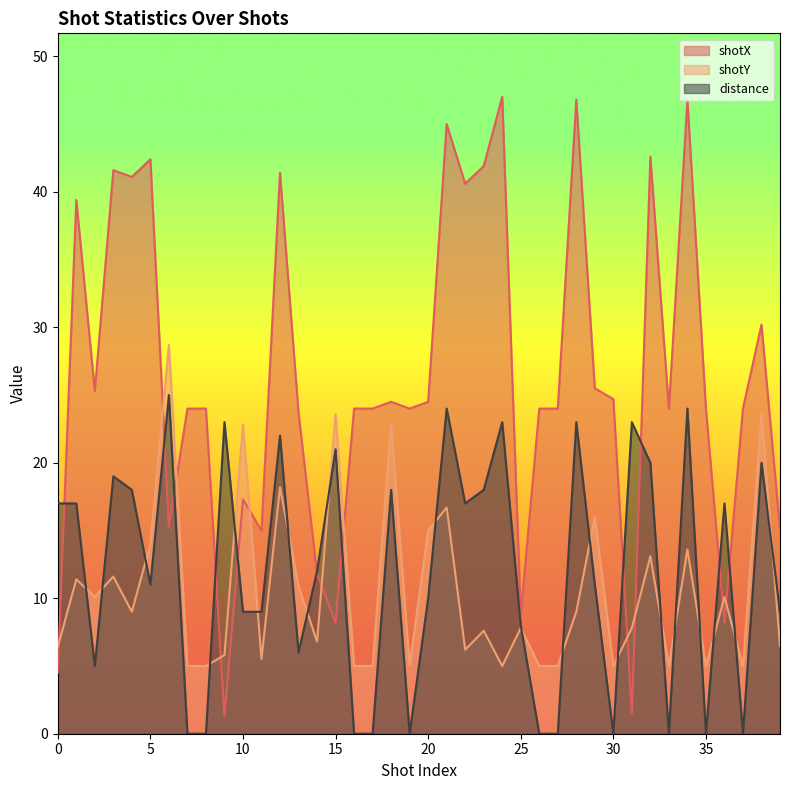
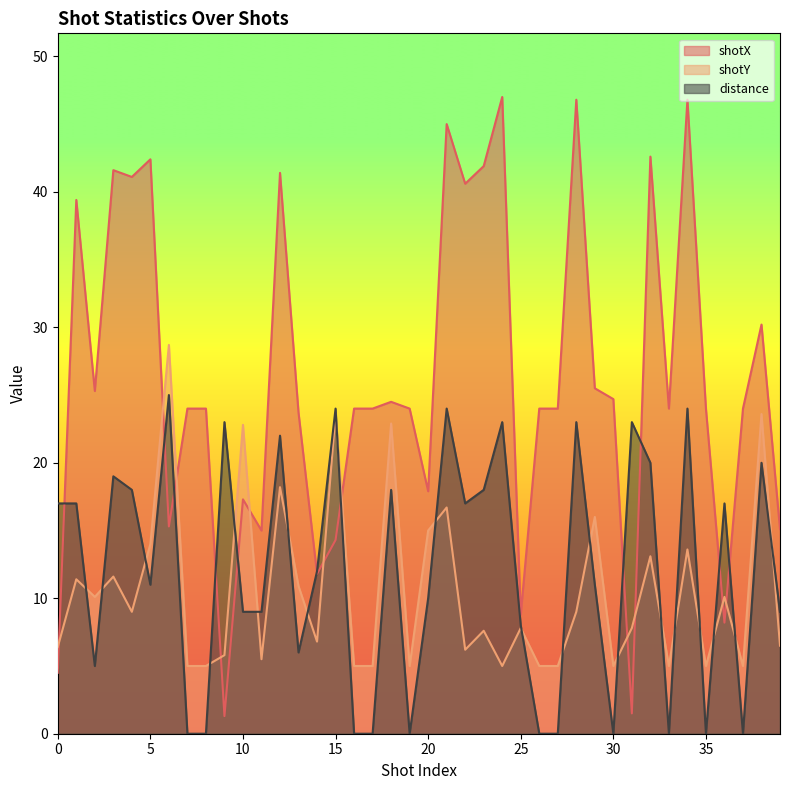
shotX, 15: 8.2 -> 14.3
distance, 15: 21 -> 24
shotX, 20: 24.5 -> 17.9
